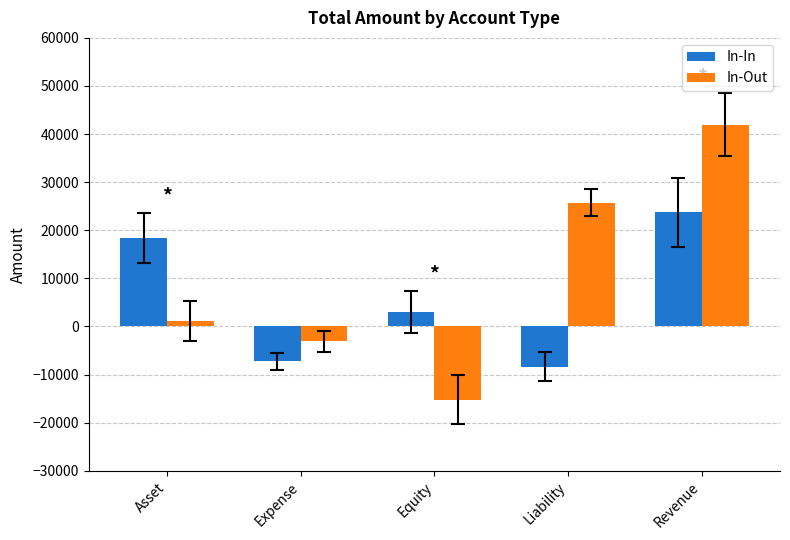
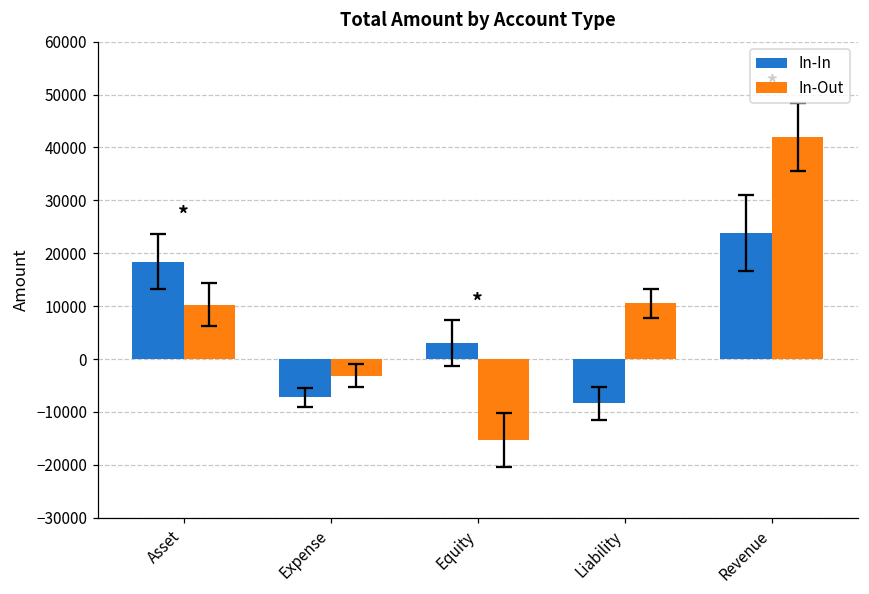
In-Out, Asset: 1000 -> 10000
In-Out, Liability: 26000 -> 11000
